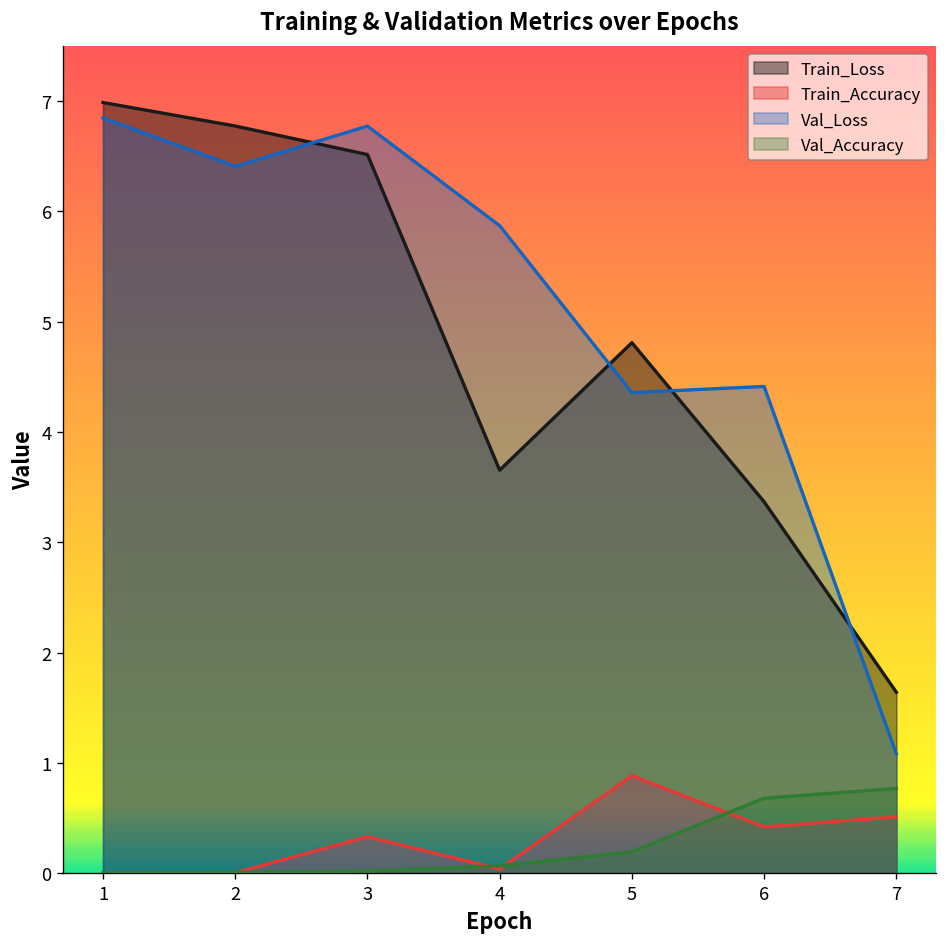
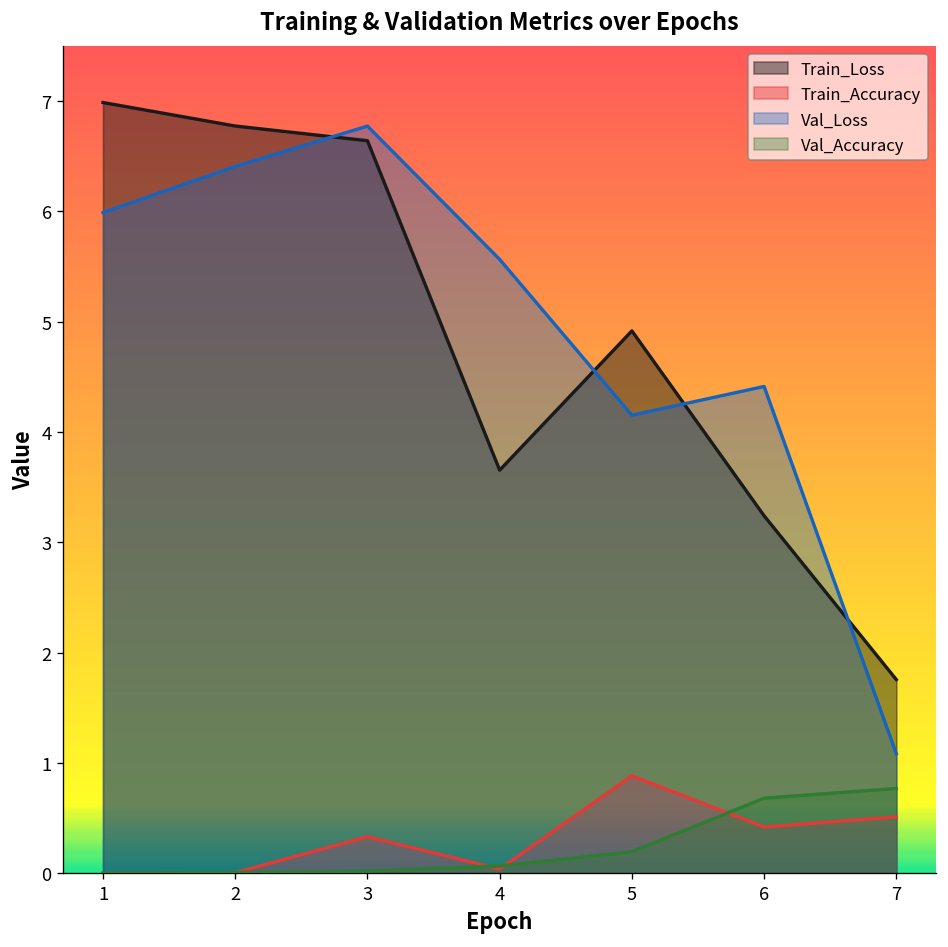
Val_Loss, 1: 6.8 -> 6.0
Train_Loss, 3: 6.5 -> 6.6
Val_Loss, 4: 5.9 -> 5.6
Train_Loss, 5: 4.8 -> 4.9
Val_Loss, 5: 4.4 -> 4.2
Train_Loss, 6: 3.4 -> 3.2
Train_Loss, 7: 1.6 -> 1.8
